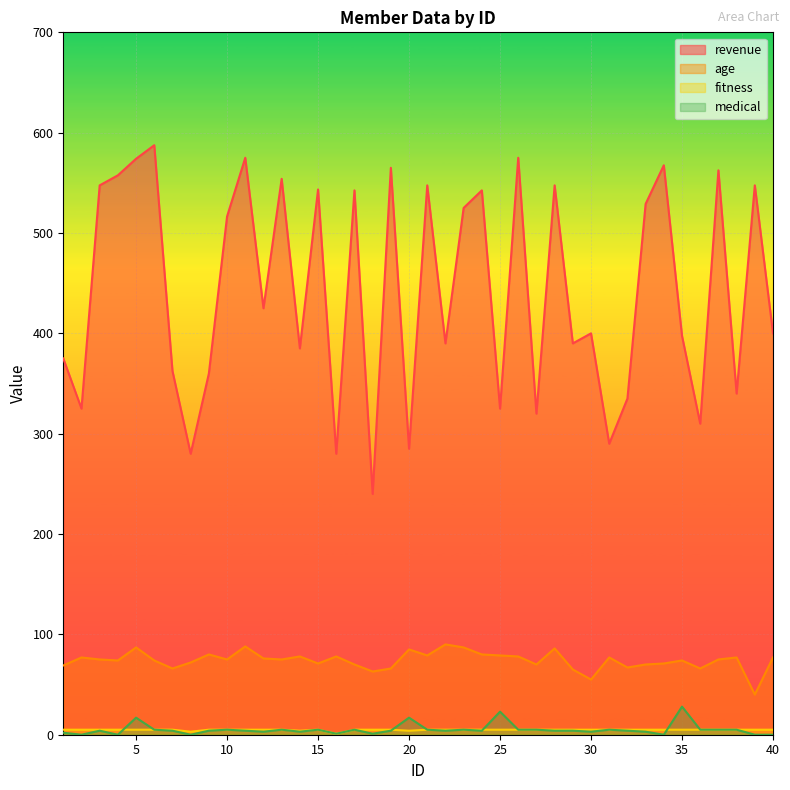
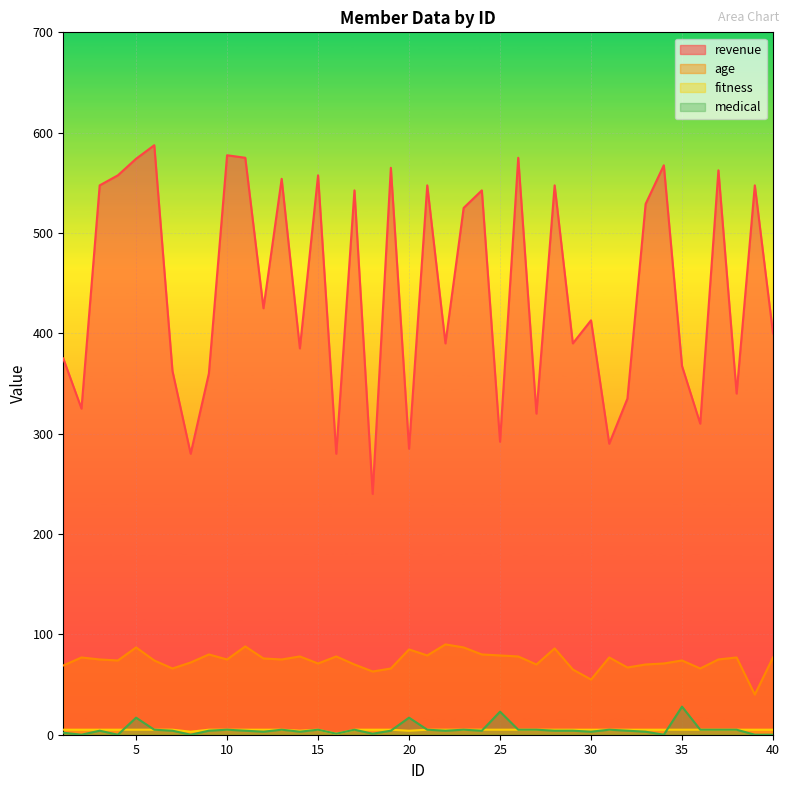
revenue, 10: 517 -> 578
revenue, 15: 543 -> 558
revenue, 25: 325 -> 292
revenue, 30: 400 -> 413
revenue, 35: 398 -> 368
